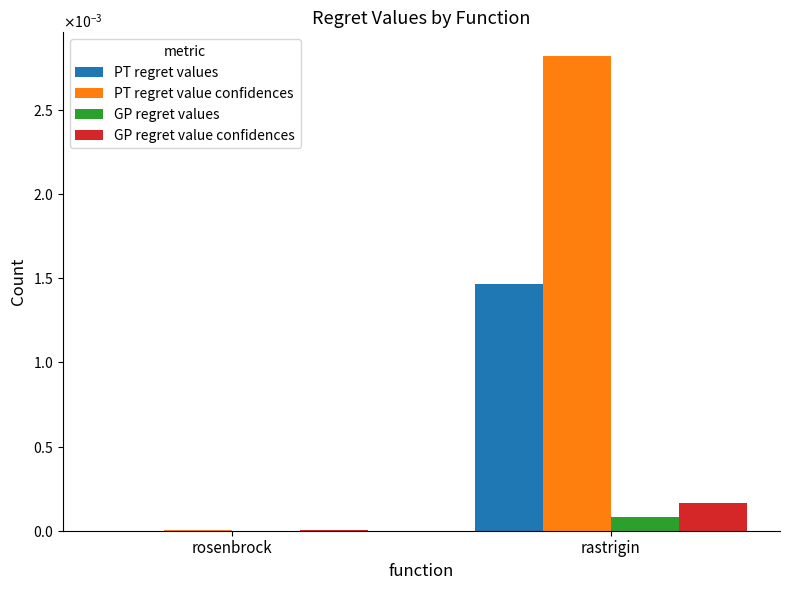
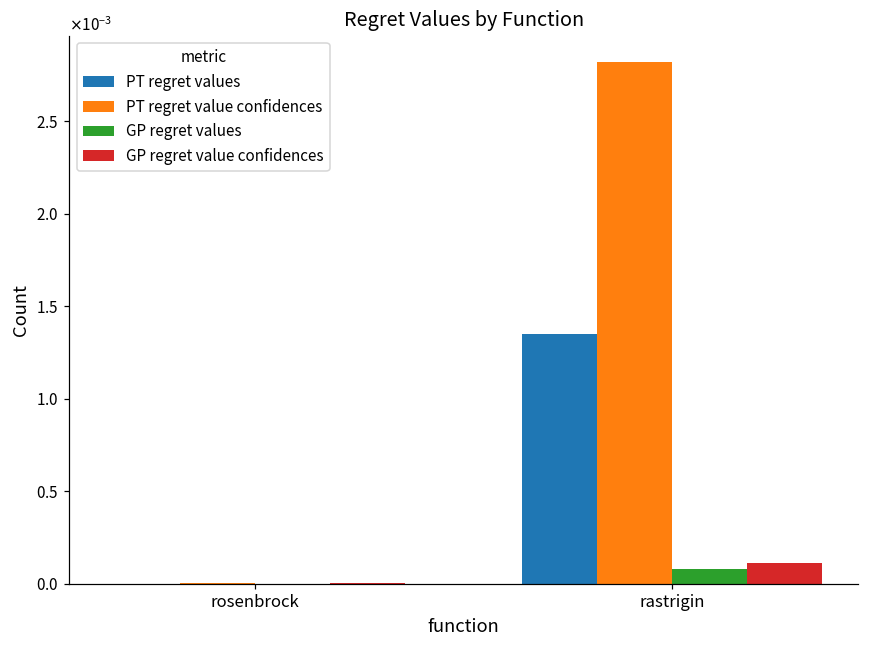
PT regret values, rastrigin: 0.00146 -> 0.00135
GP regret value confidences, rastrigin: 0.00017 -> 0.00011
